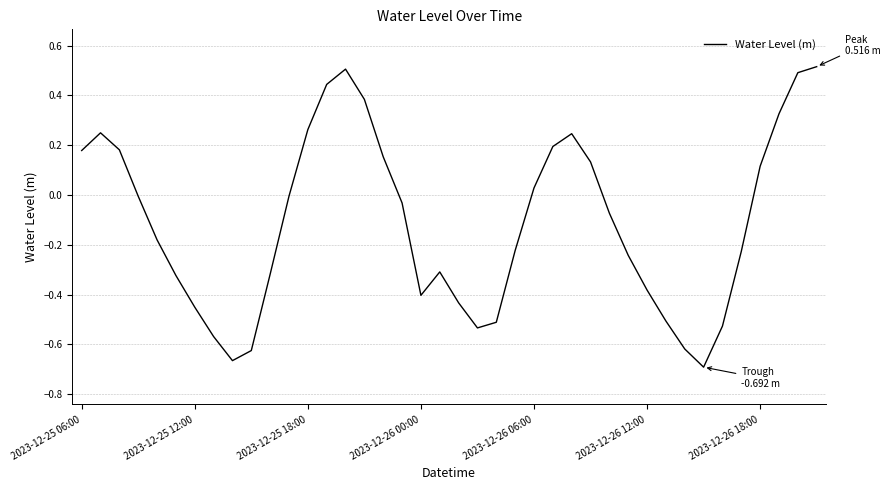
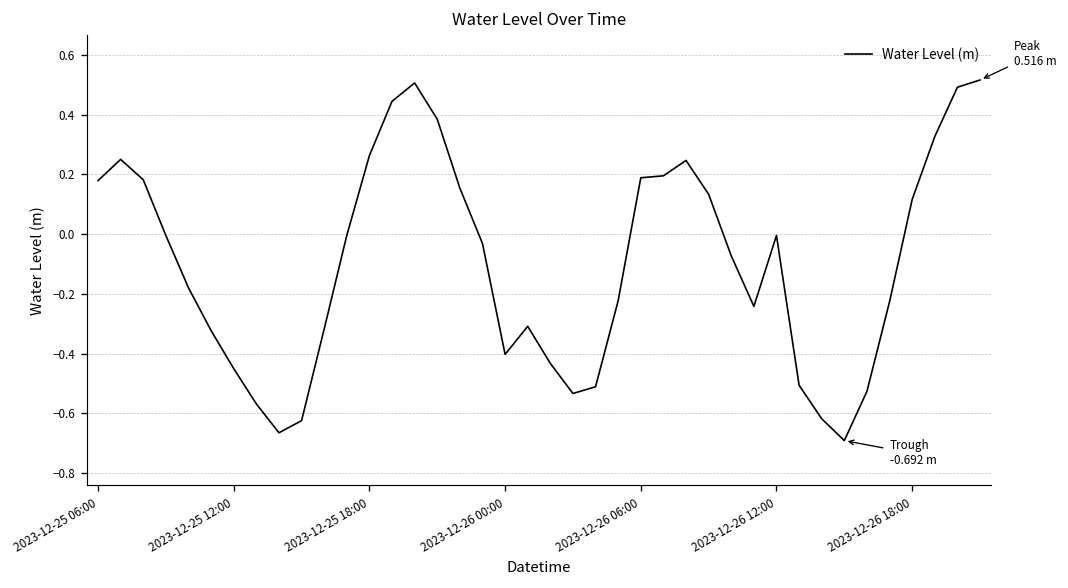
2023-12-26 06:00: 0.03 -> 0.19
2023-12-26 12:00: -0.38 -> 0.00
